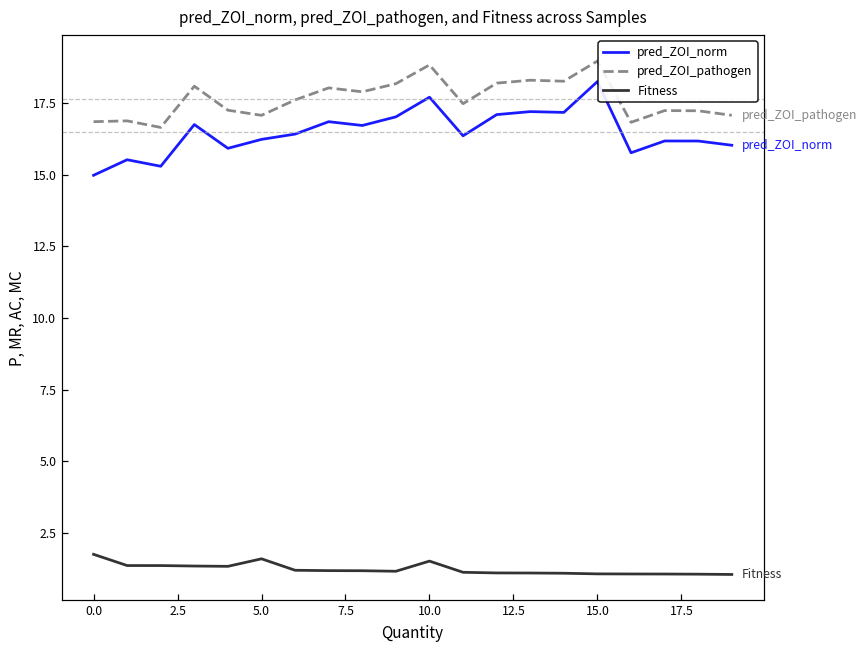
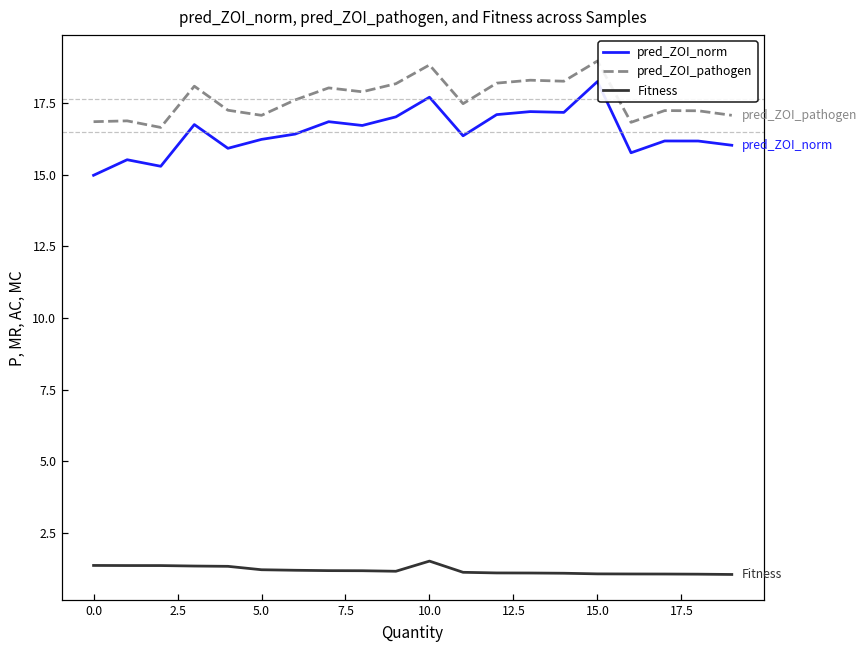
Fitness, 0.0: 1.7 -> 1.4
Fitness, 5.0: 1.6 -> 1.2
